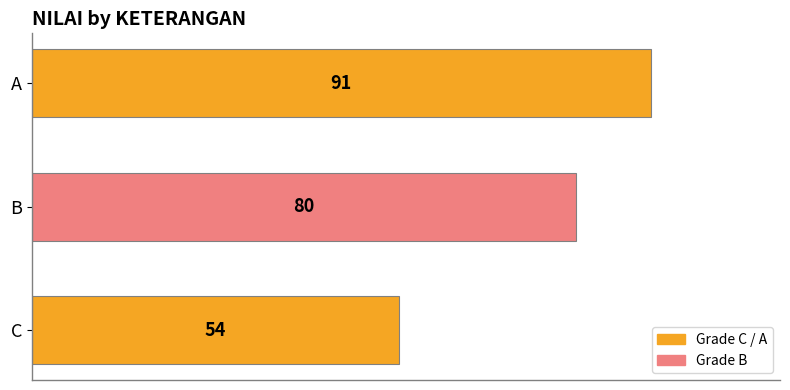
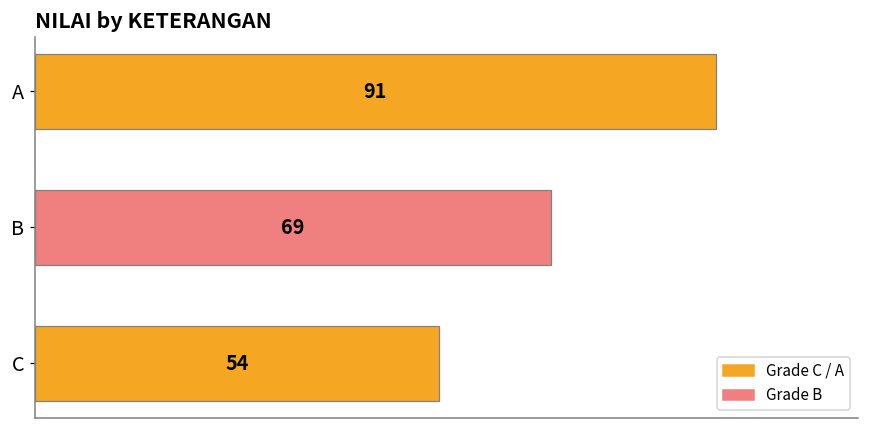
B: 80 -> 69
